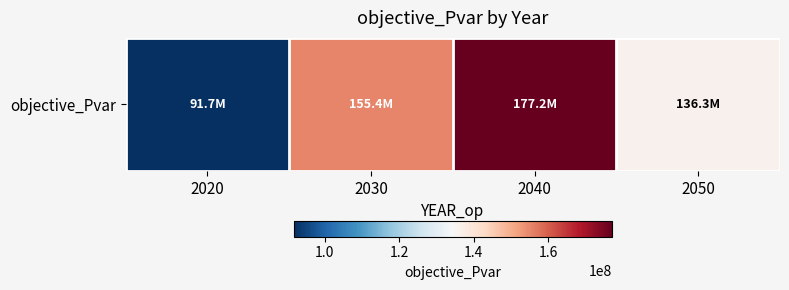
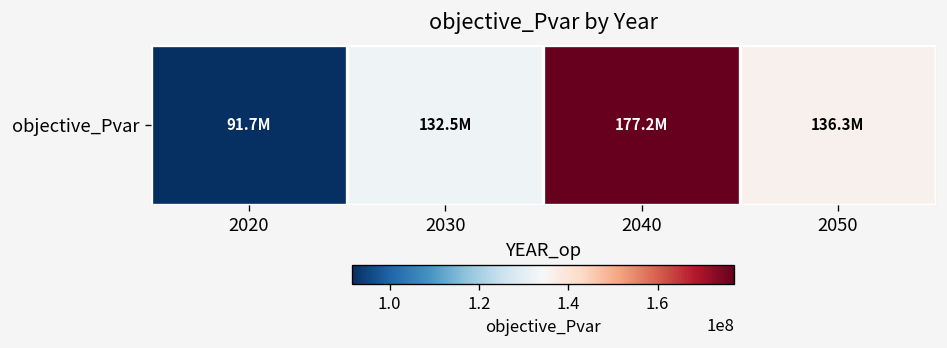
objective_Pvar, 2030: 155.4M -> 132.5M
